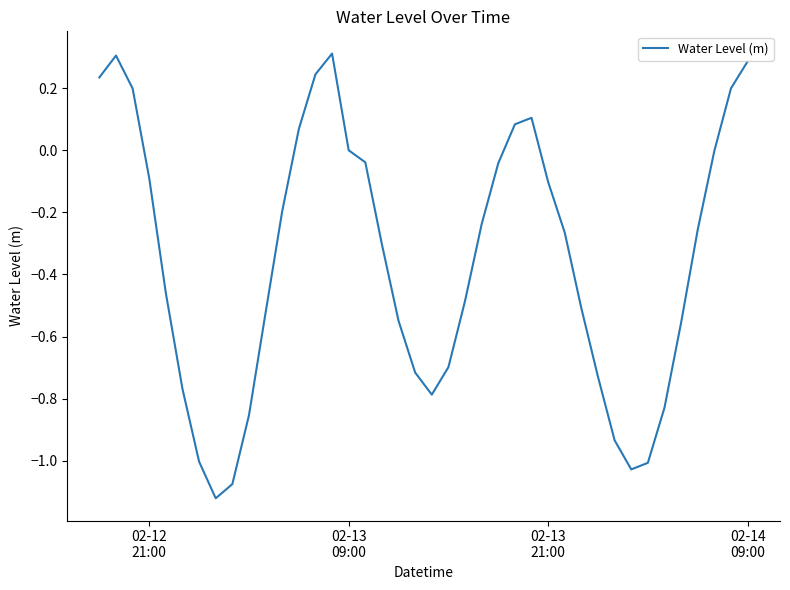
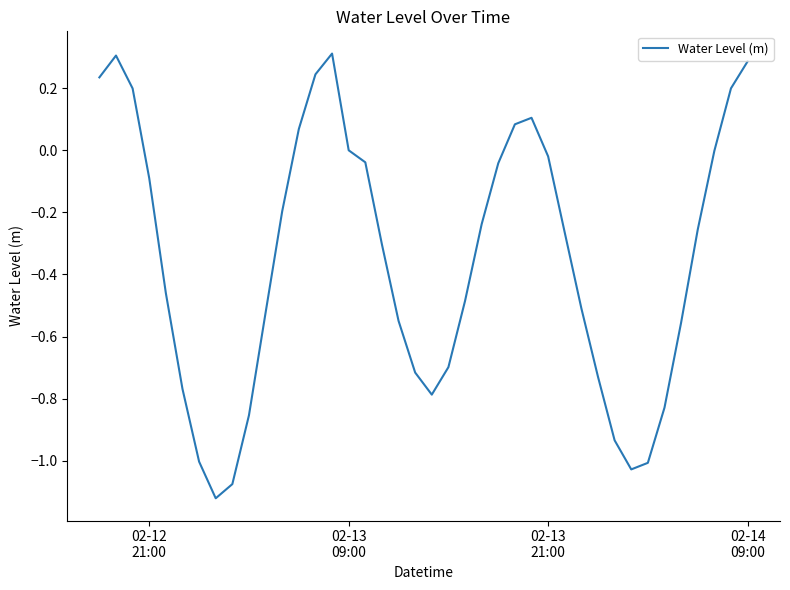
02-13 21:00: -0.10 -> -0.02
